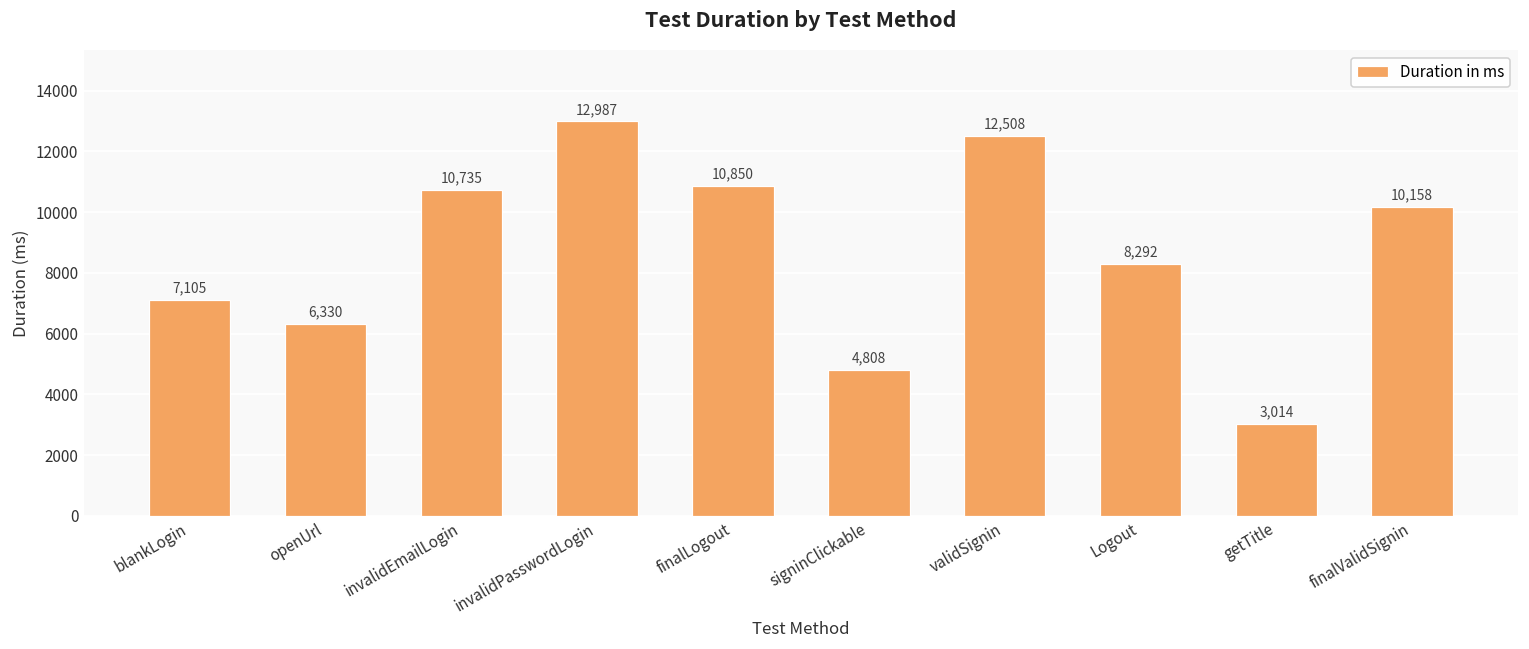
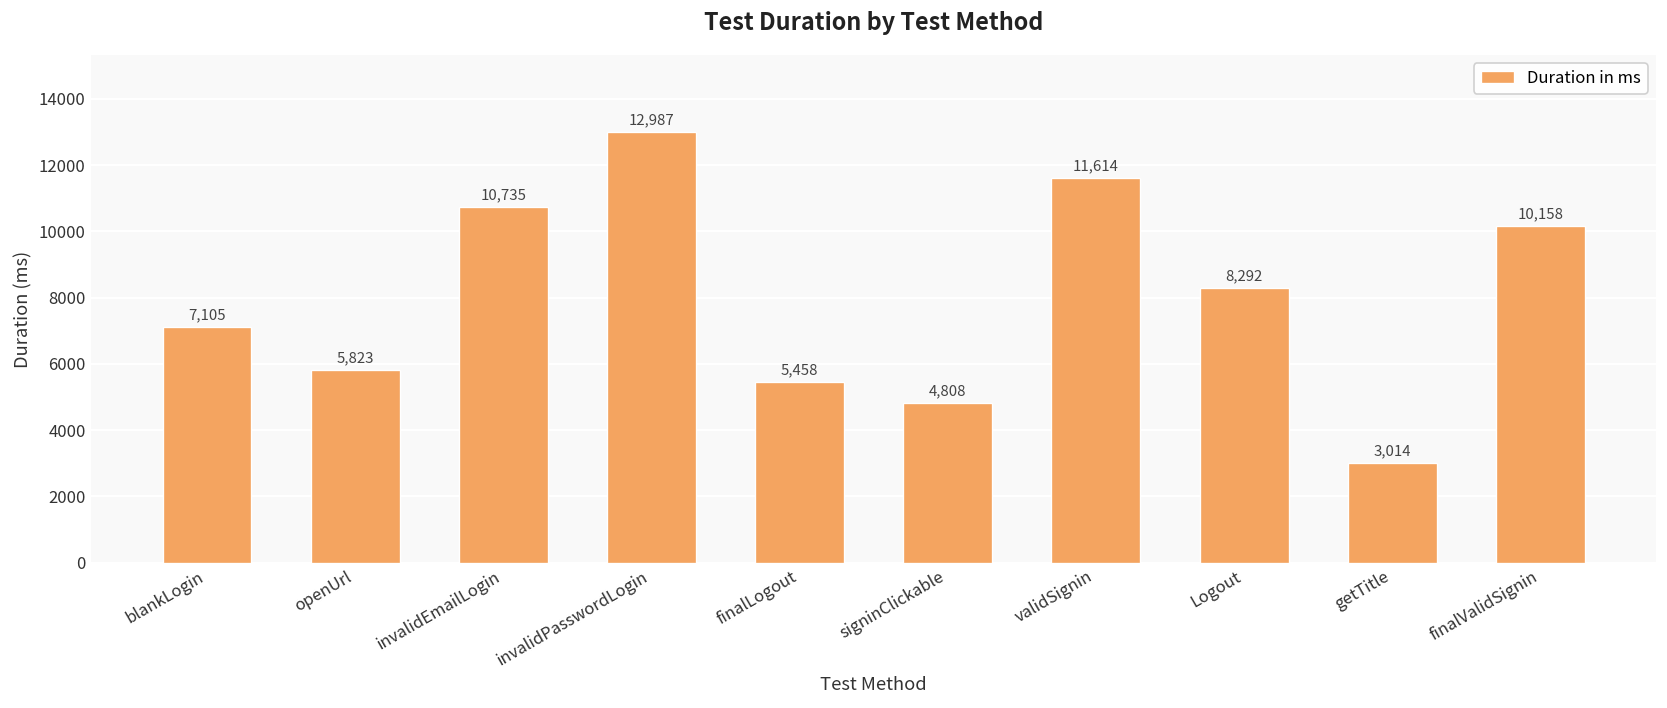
openUrl: 6,330 -> 5,823
finalLogout: 10,850 -> 5,458
validSignin: 12,508 -> 11,614
